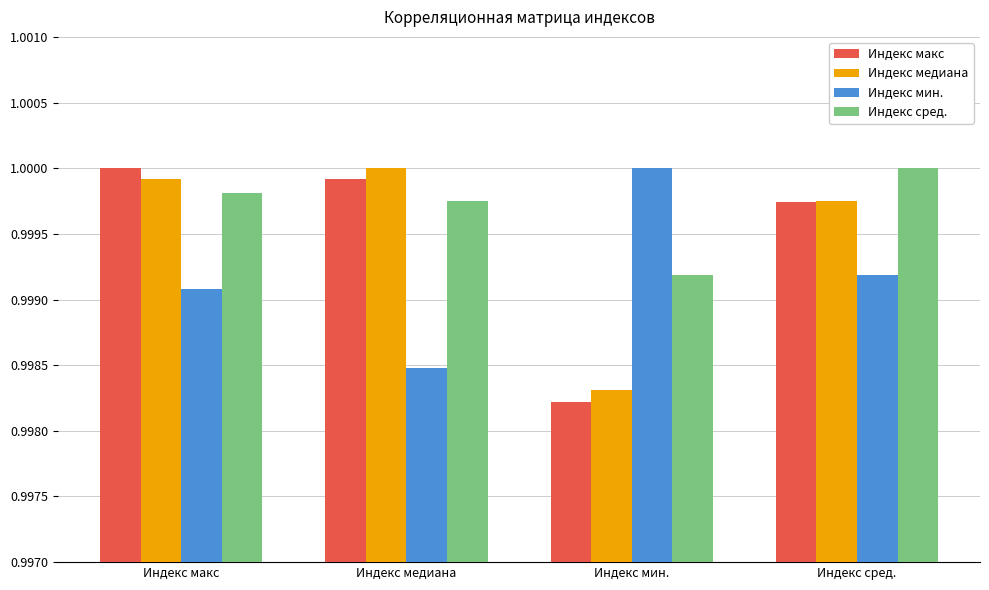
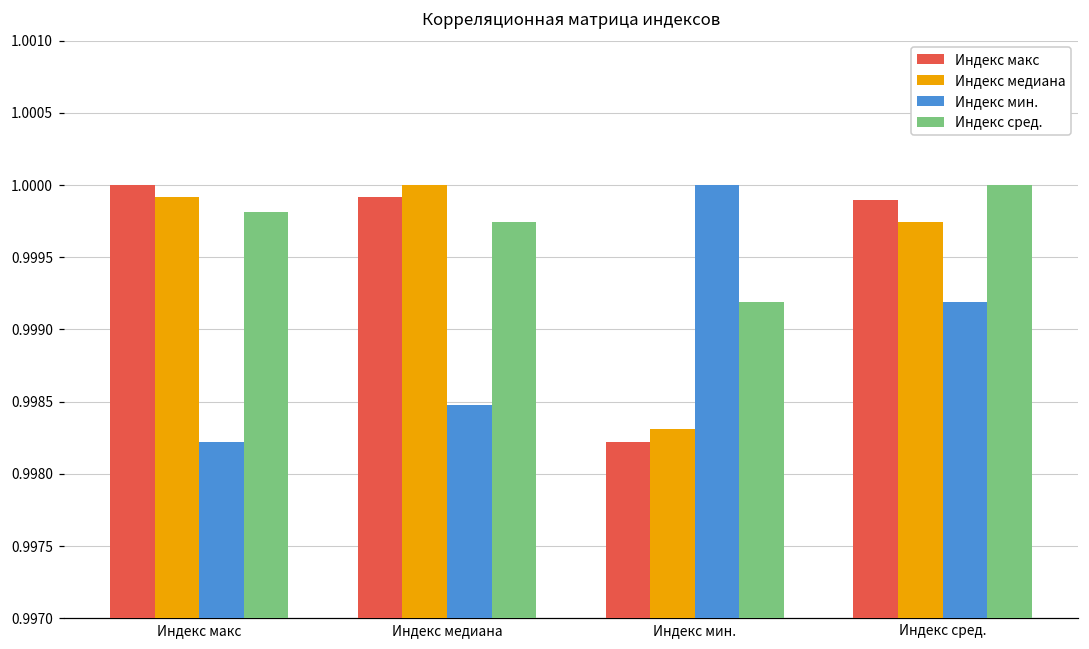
Индекс мин., Индекс макс: 0.99908 -> 0.99822
Индекс макс, Индекс сред.: 0.99974 -> 0.99990
